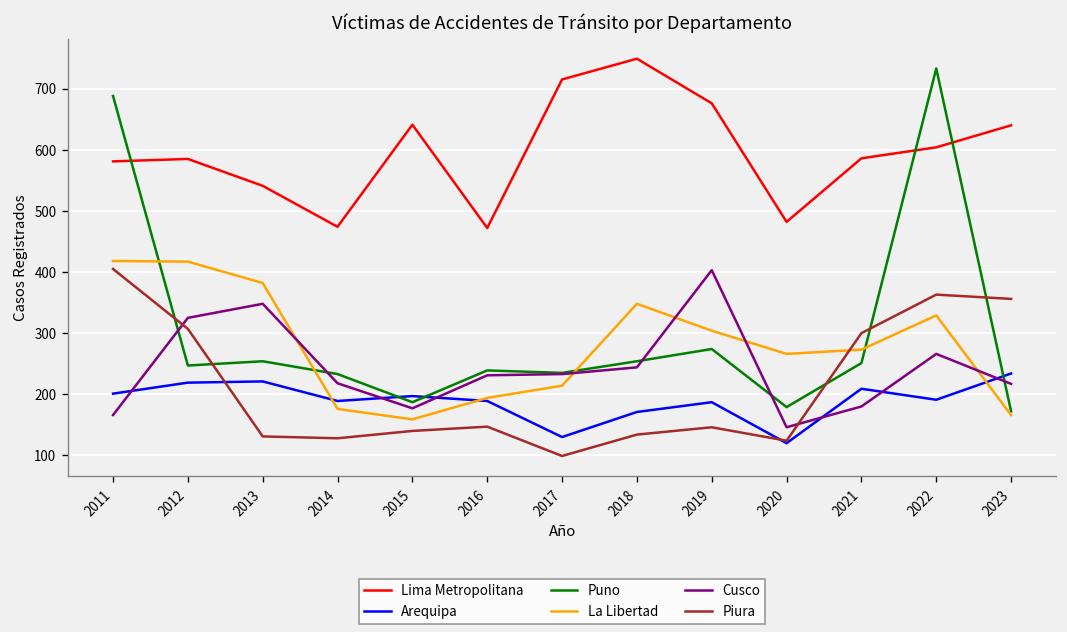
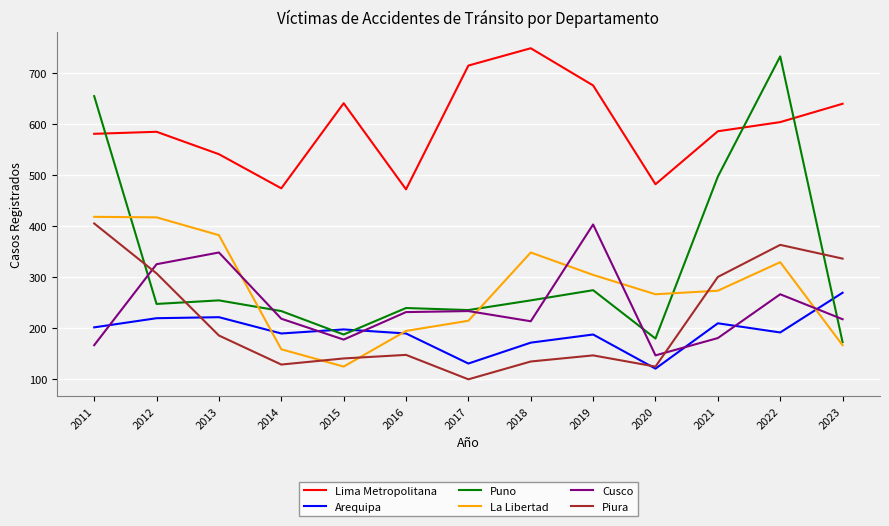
Puno, 2011: 690 -> 660
Piura, 2013: 130 -> 190
La Libertad, 2014: 180 -> 160
La Libertad, 2015: 160 -> 120
Cusco, 2018: 240 -> 210
Puno, 2021: 250 -> 500
Arequipa, 2023: 230 -> 270
Piura, 2023: 360 -> 340
